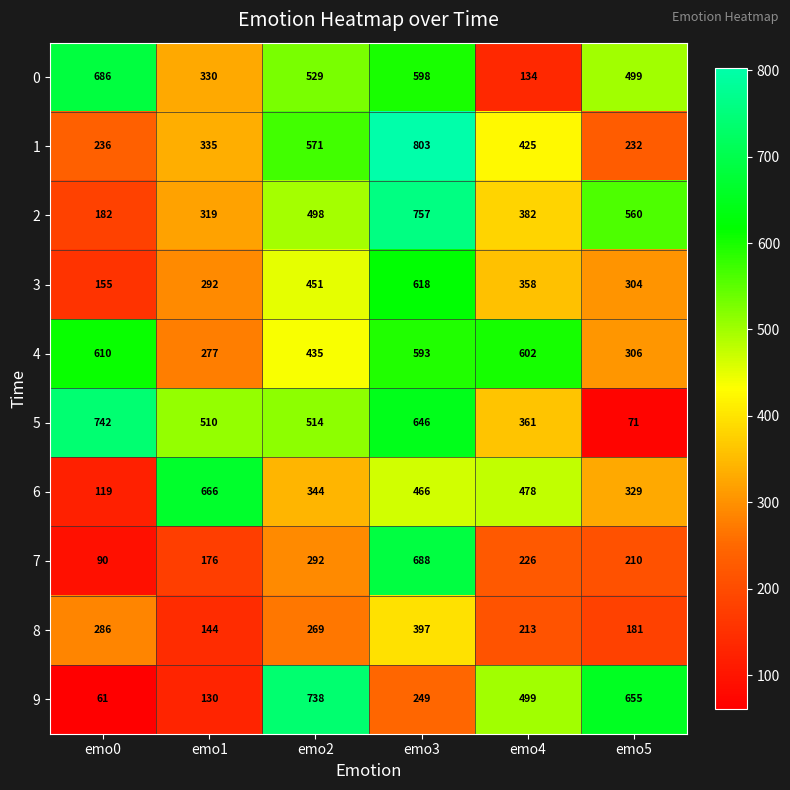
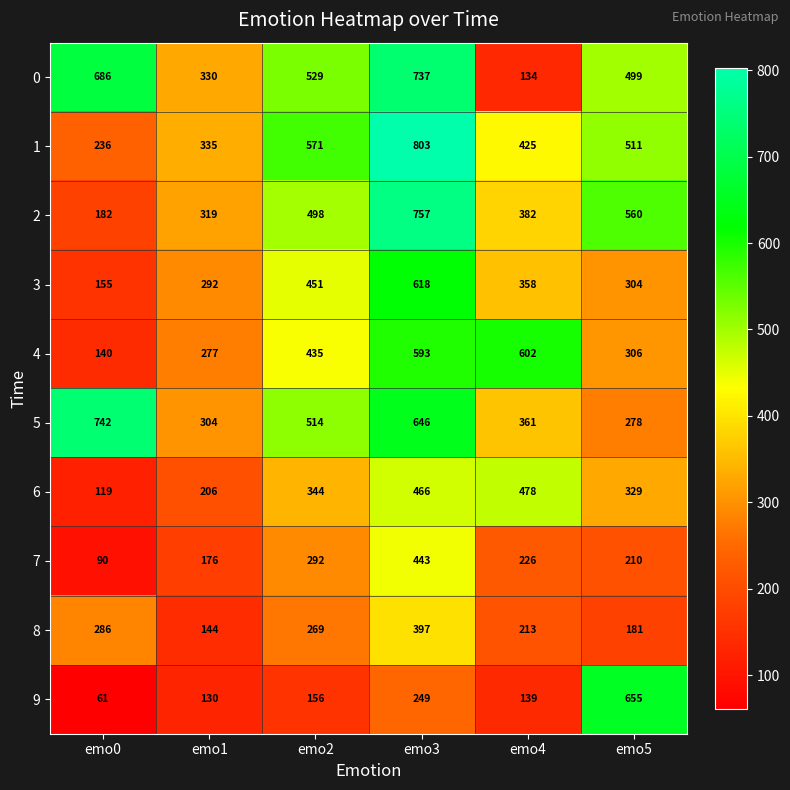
0, emo3: 598 -> 737
1, emo5: 232 -> 511
4, emo0: 610 -> 140
5, emo1: 510 -> 304
5, emo5: 71 -> 278
6, emo1: 666 -> 206
7, emo3: 688 -> 443
9, emo2: 738 -> 156
9, emo4: 499 -> 139
